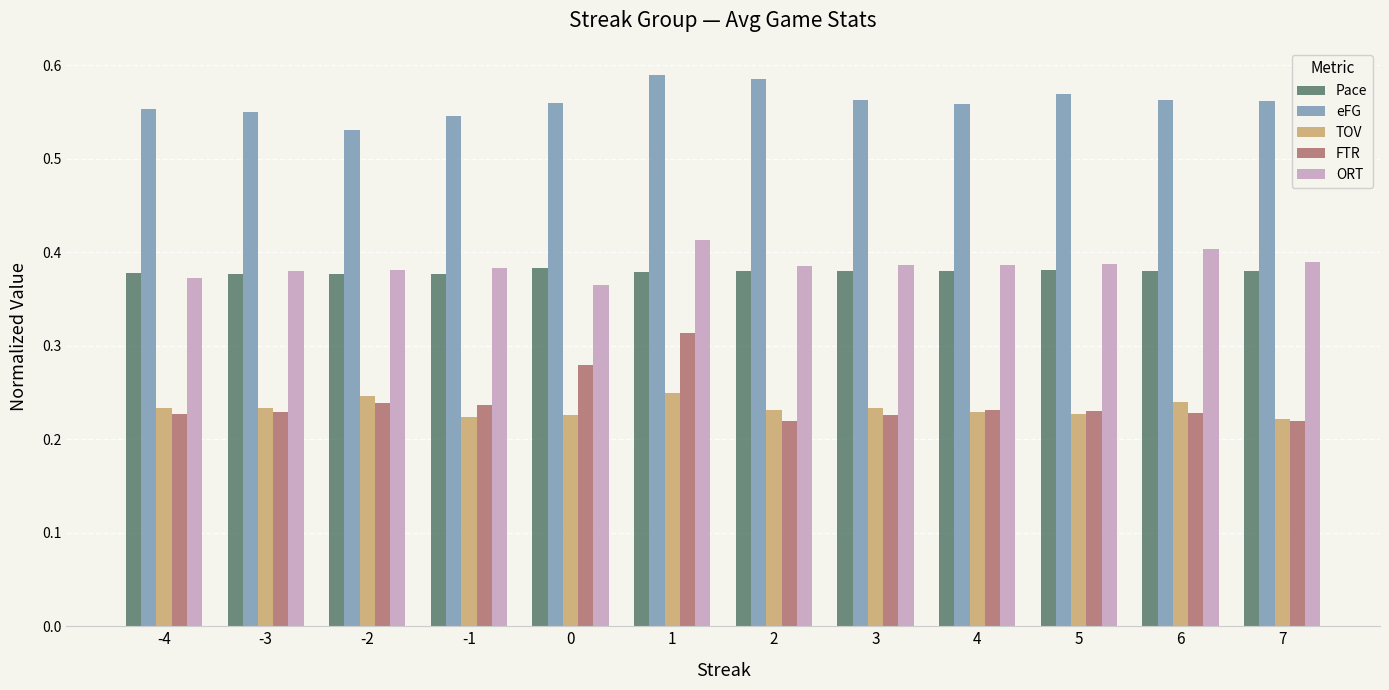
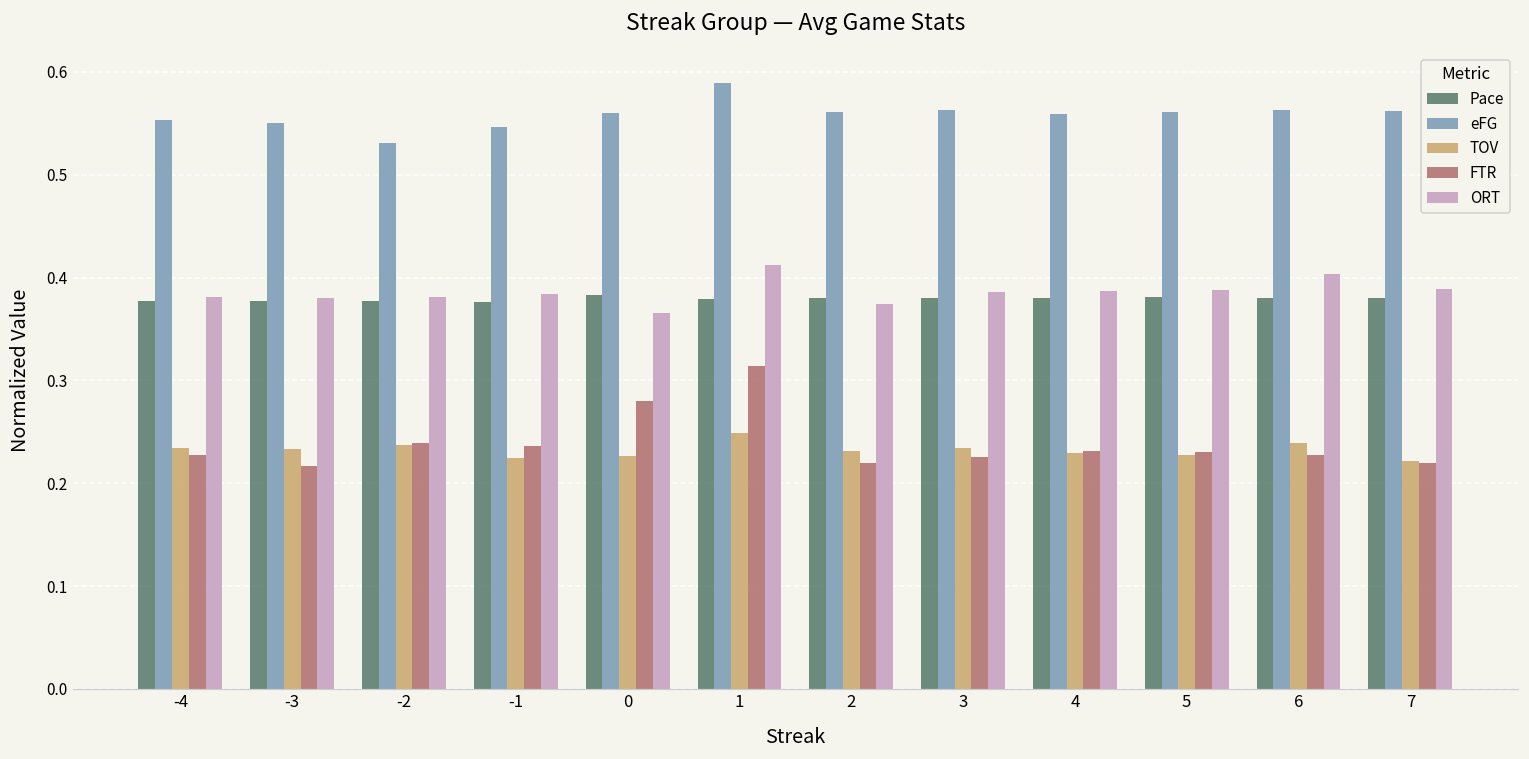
ORT, -4: 0.37 -> 0.38
FTR, -3: 0.23 -> 0.22
TOV, -2: 0.25 -> 0.24
eFG, 2: 0.59 -> 0.56
ORT, 2: 0.39 -> 0.37
eFG, 5: 0.57 -> 0.56
